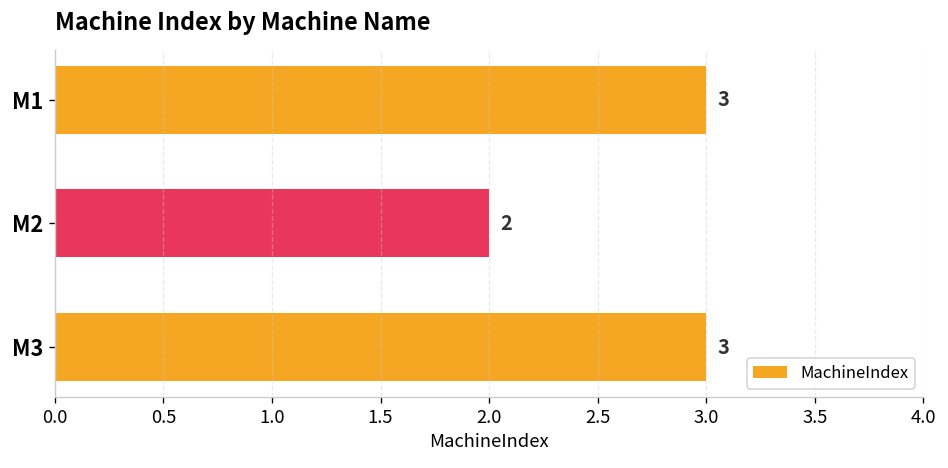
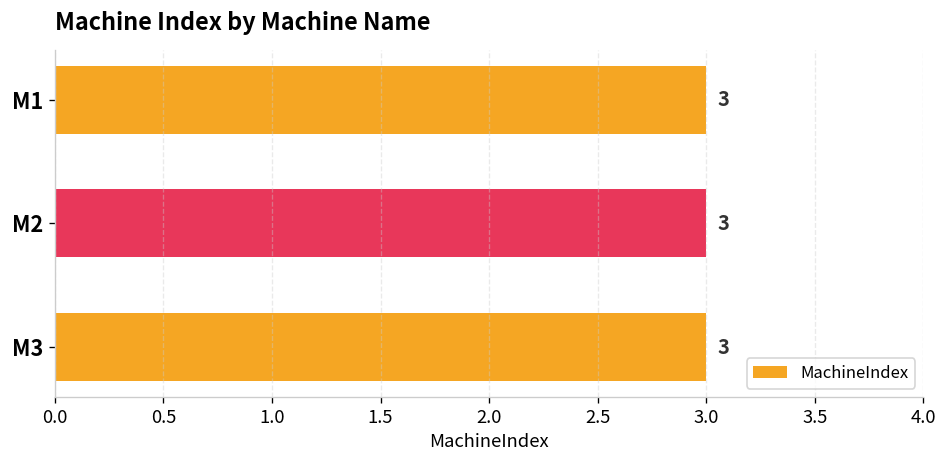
M2: 2 -> 3
